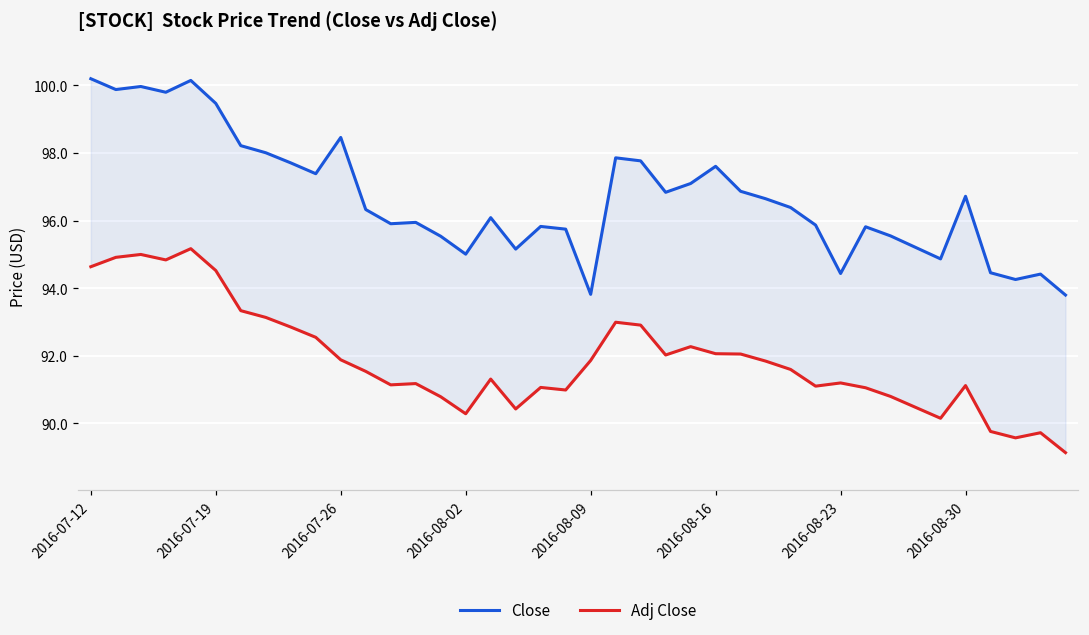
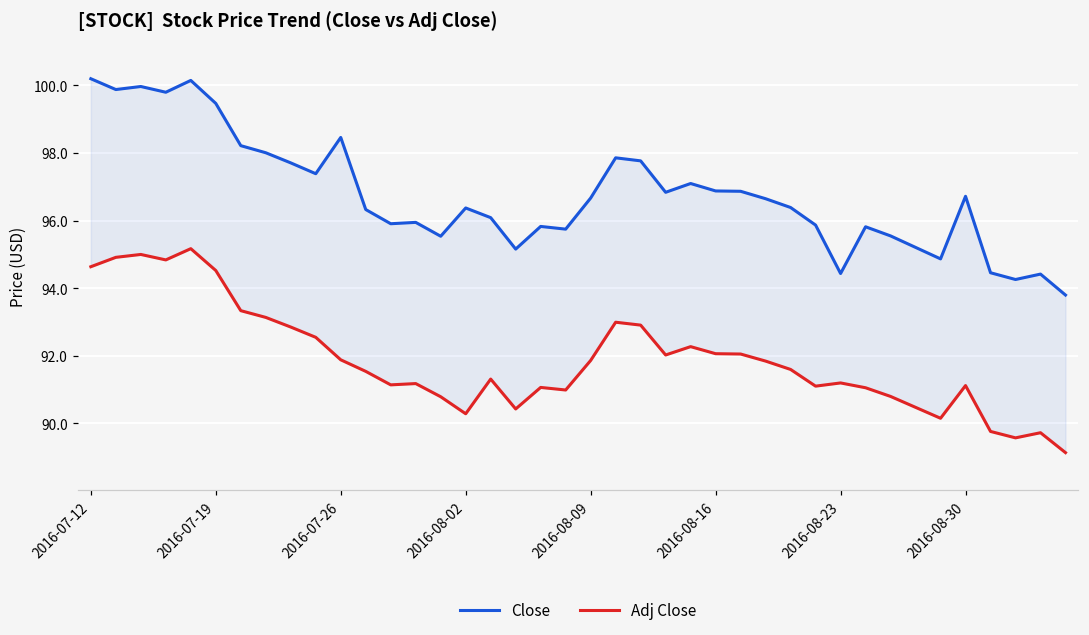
Close, 2016-08-02: 95.0 -> 96.4
Close, 2016-08-09: 93.8 -> 96.7
Close, 2016-08-16: 97.6 -> 96.9
